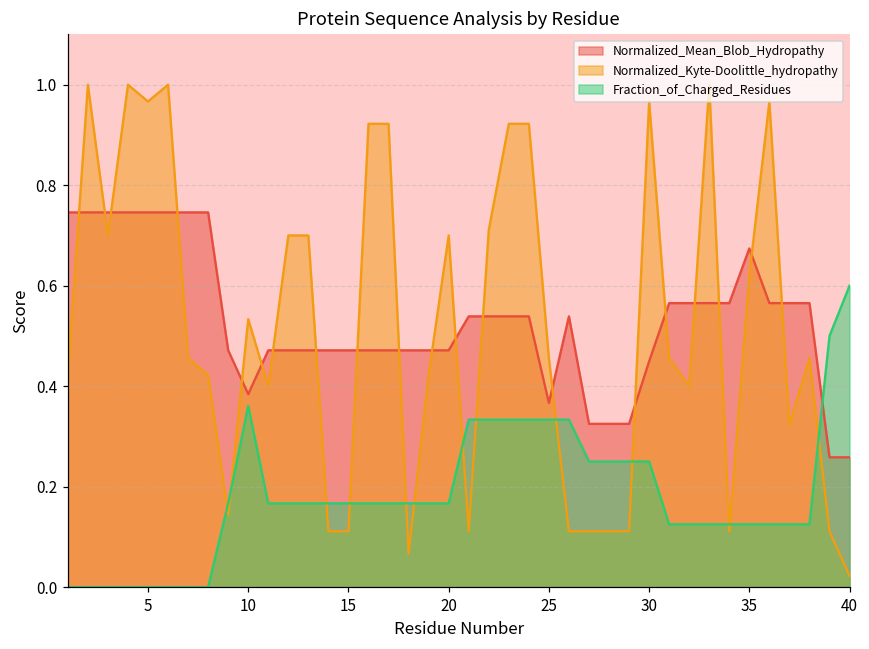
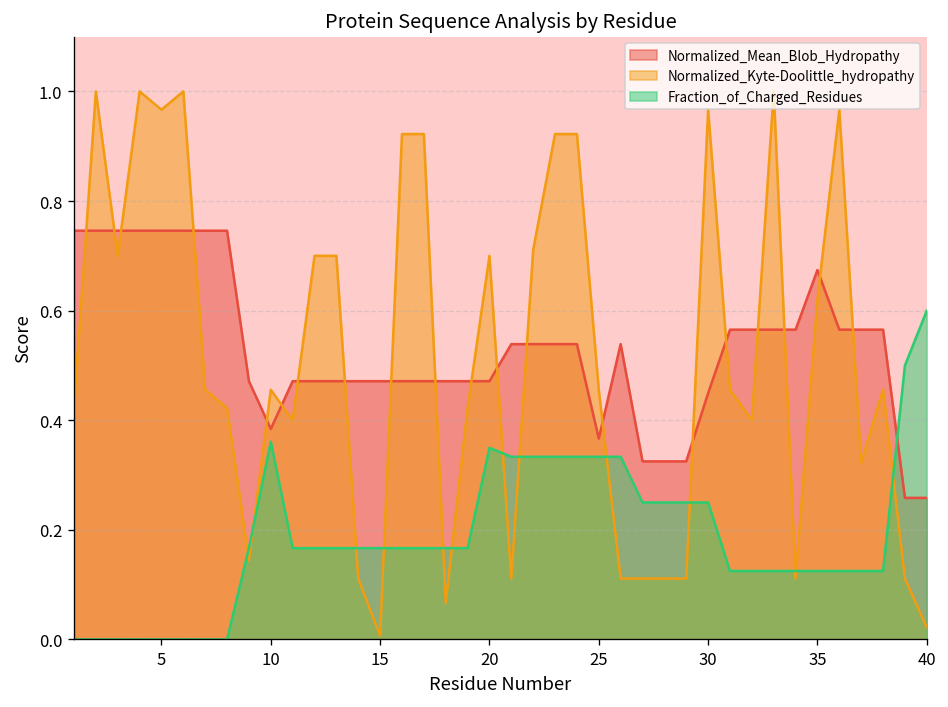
Normalized_Kyte-Doolittle_hydropathy, 10: 0.53 -> 0.46
Normalized_Kyte-Doolittle_hydropathy, 15: 0.11 -> 0.01
Fraction_of_Charged_Residues, 20: 0.17 -> 0.35
